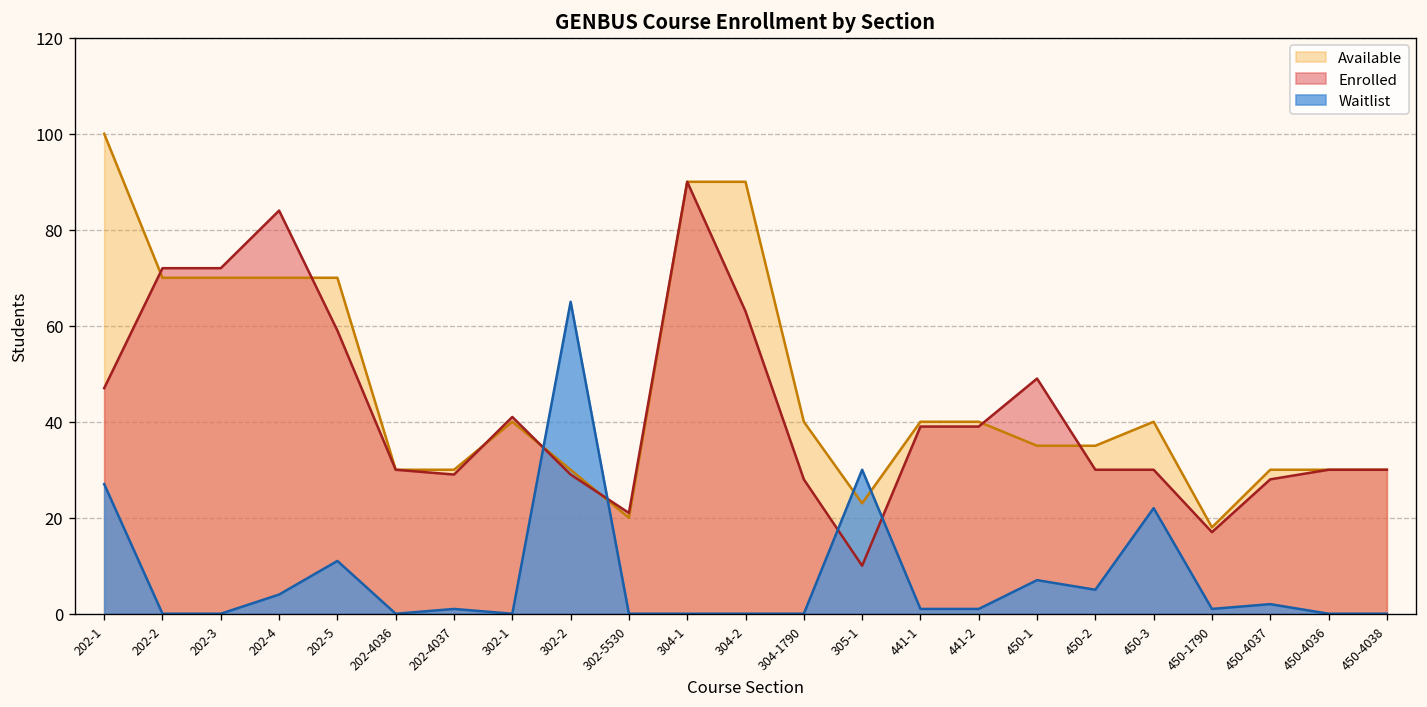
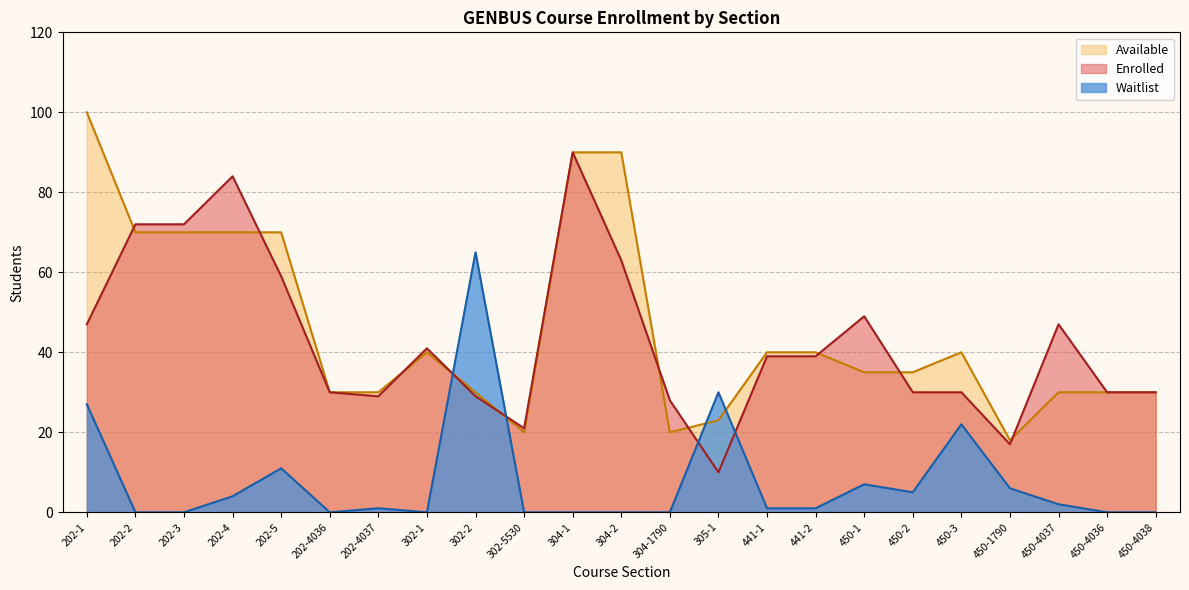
Available, 304-1790: 40 -> 20
Waitlist, 450-1790: 1 -> 6
Enrolled, 450-4037: 28 -> 47
